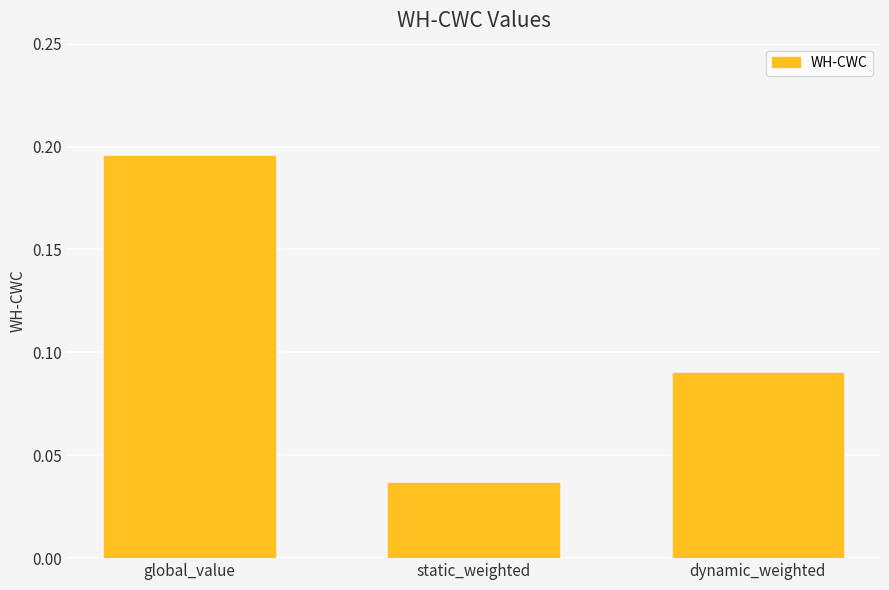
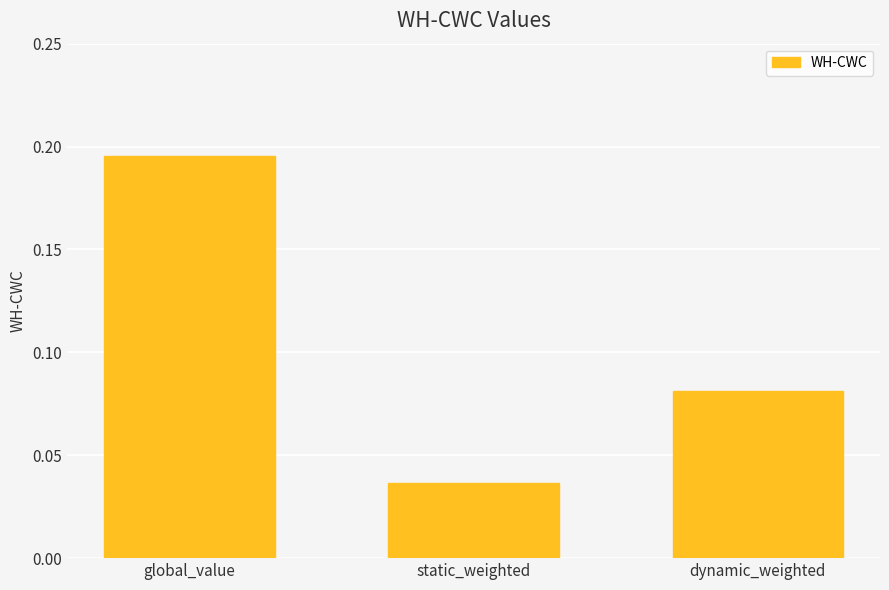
dynamic_weighted: 0.090 -> 0.081
